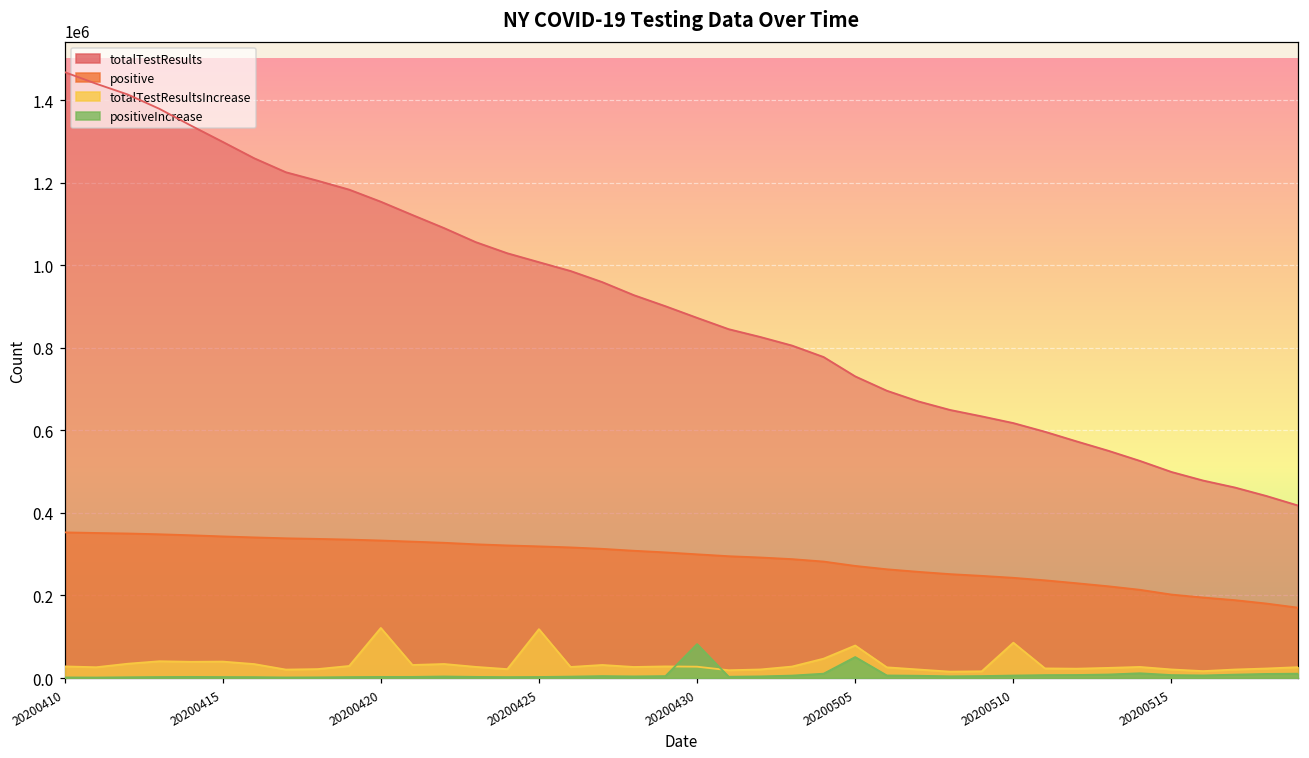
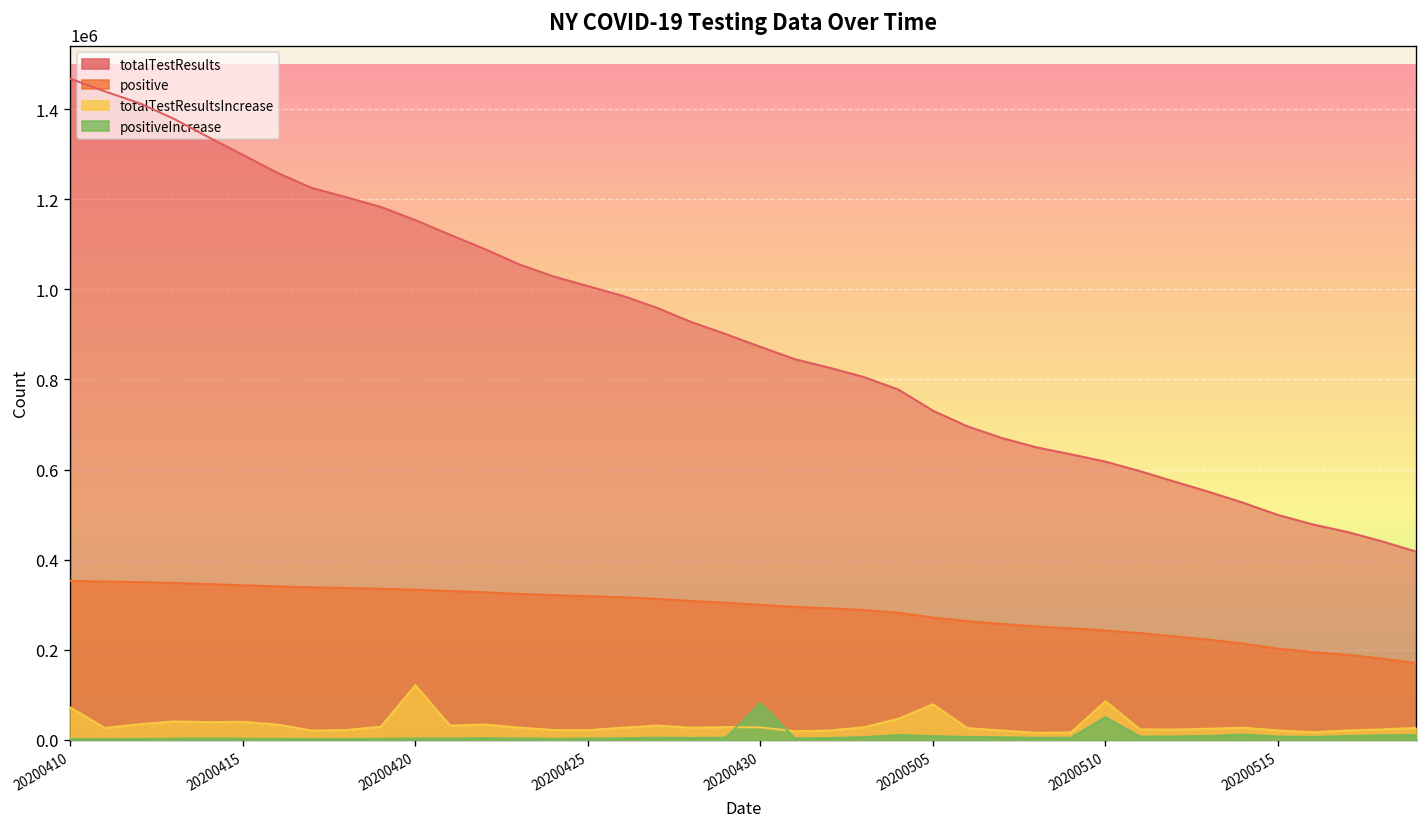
totalTestResultsIncrease, 20200410: 30000 -> 70000
totalTestResultsIncrease, 20200425: 120000 -> 20000
positiveIncrease, 20200505: 50000 -> 10000
positiveIncrease, 20200510: 10000 -> 50000
